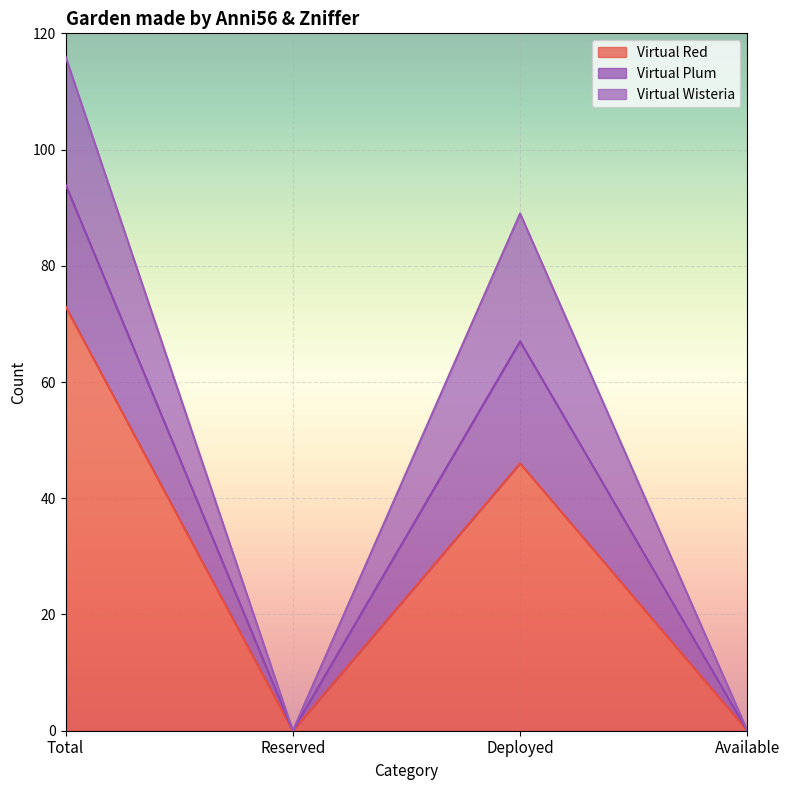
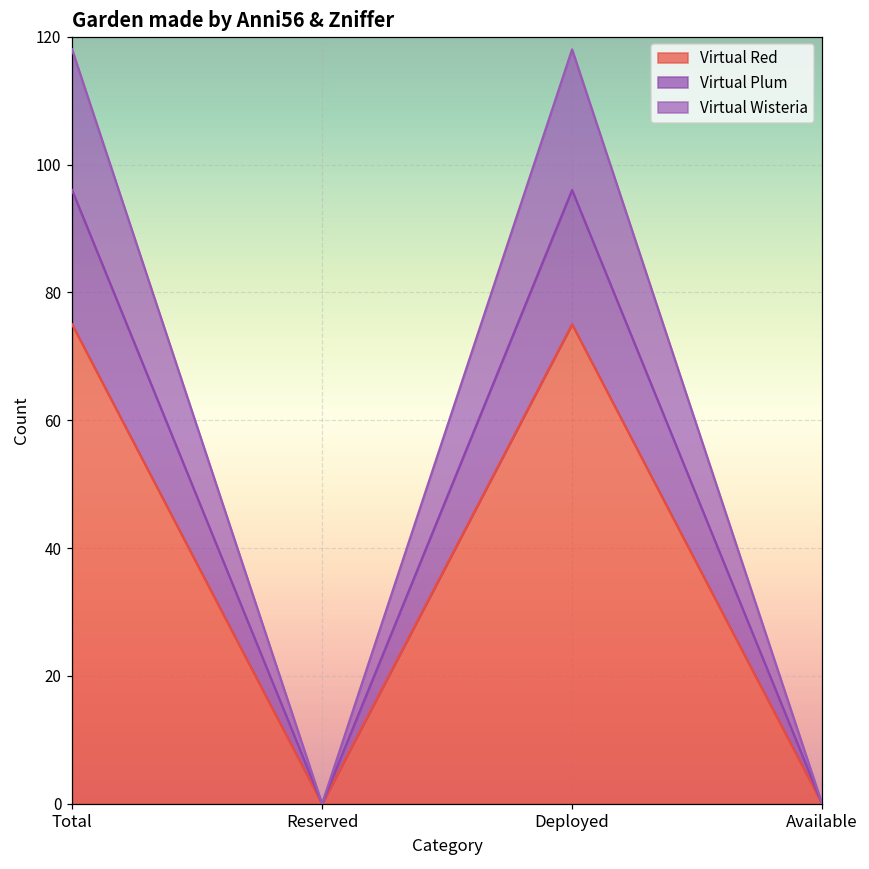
Virtual Red, Total: 73 -> 75
Virtual Red, Deployed: 46 -> 75
